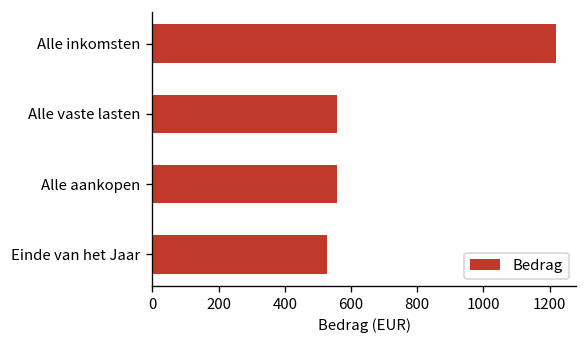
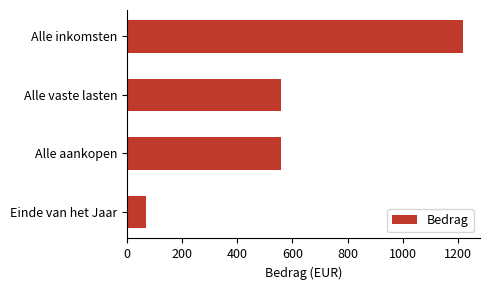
Einde van het Jaar: 530 -> 70
